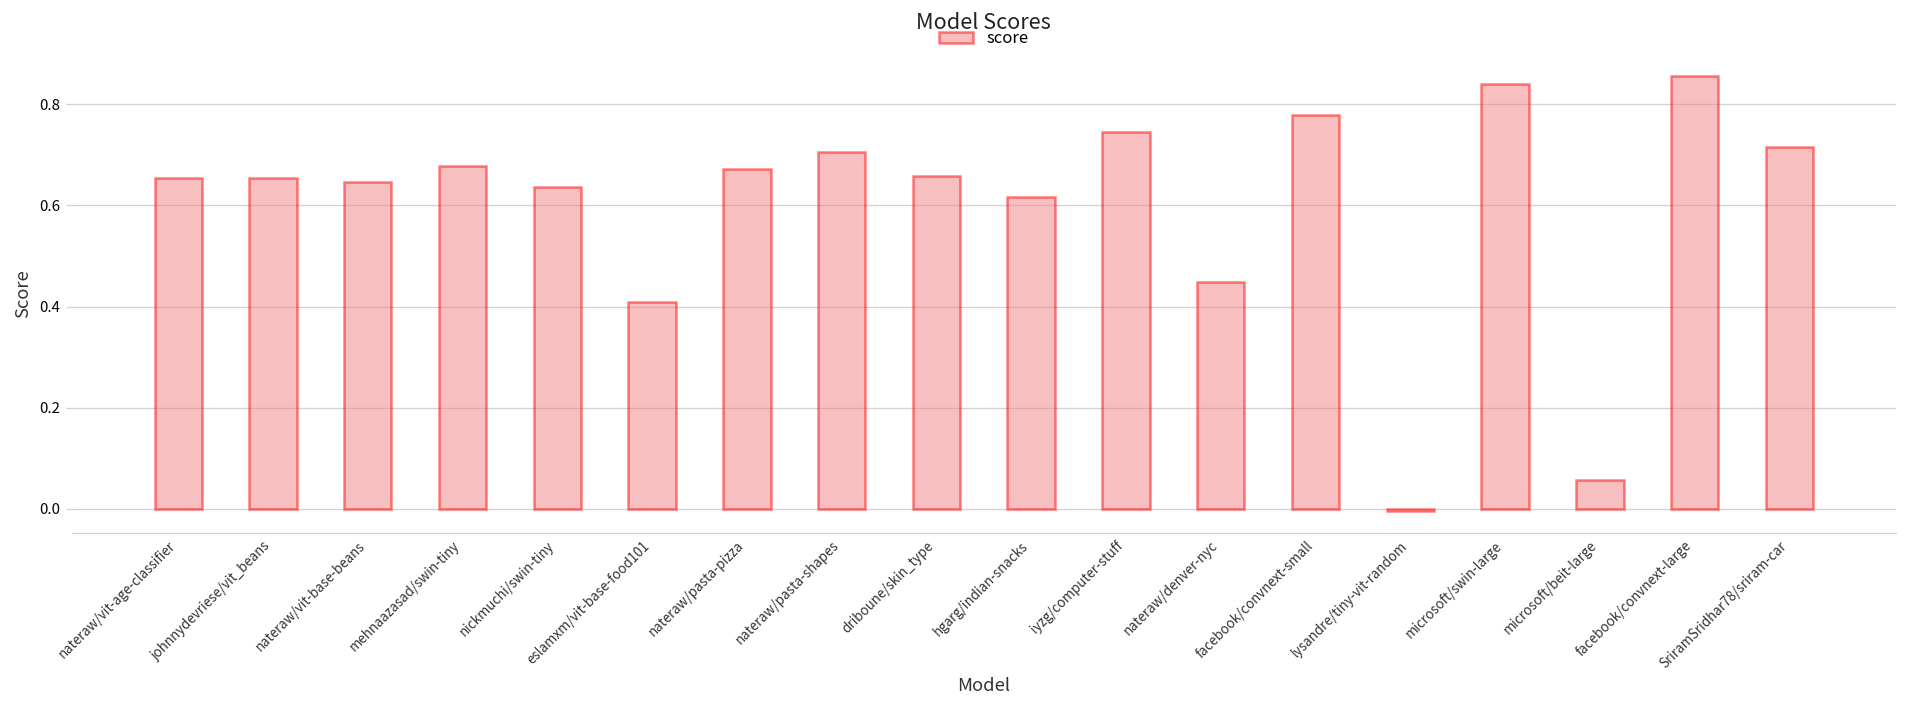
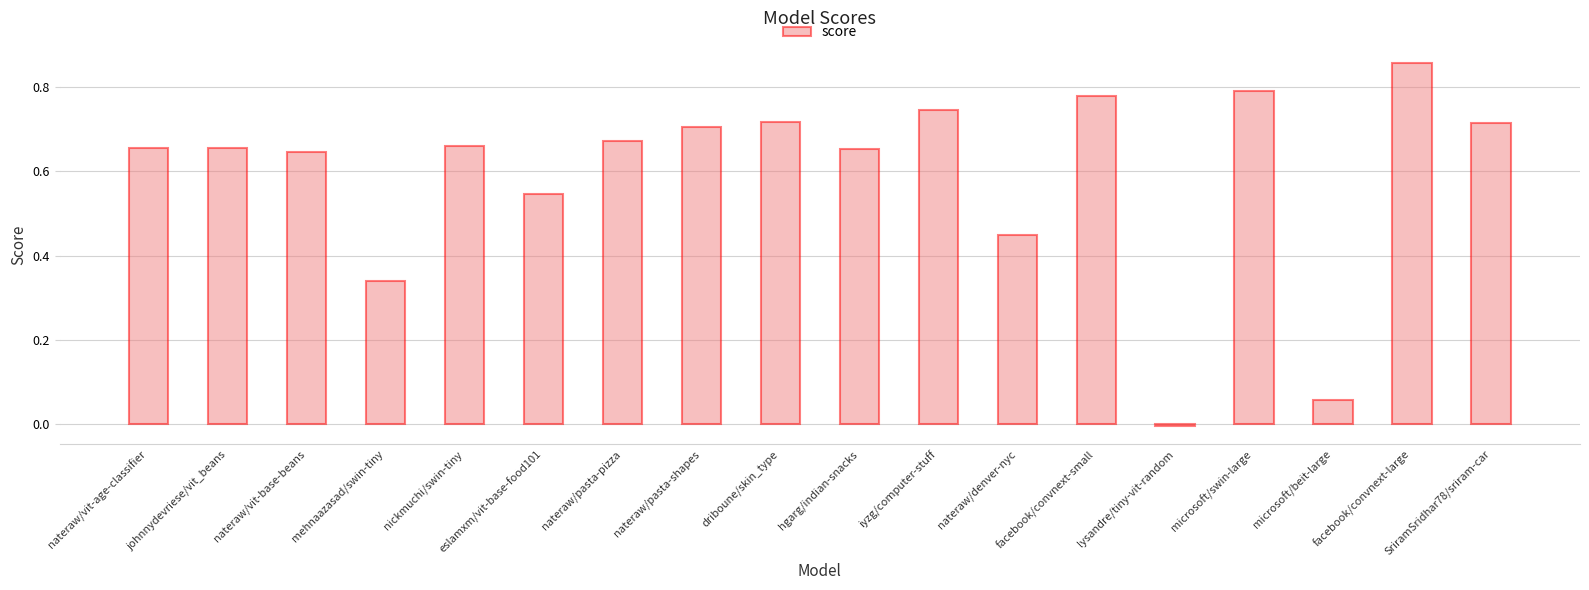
mehnaazasad/swin-tiny: 0.68 -> 0.34
nickmuchi/swin-tiny: 0.64 -> 0.66
eslamxm/vit-base-food101: 0.41 -> 0.55
driboune/skin_type: 0.66 -> 0.72
hgarg/indian-snacks: 0.62 -> 0.65
microsoft/swin-large: 0.84 -> 0.79
